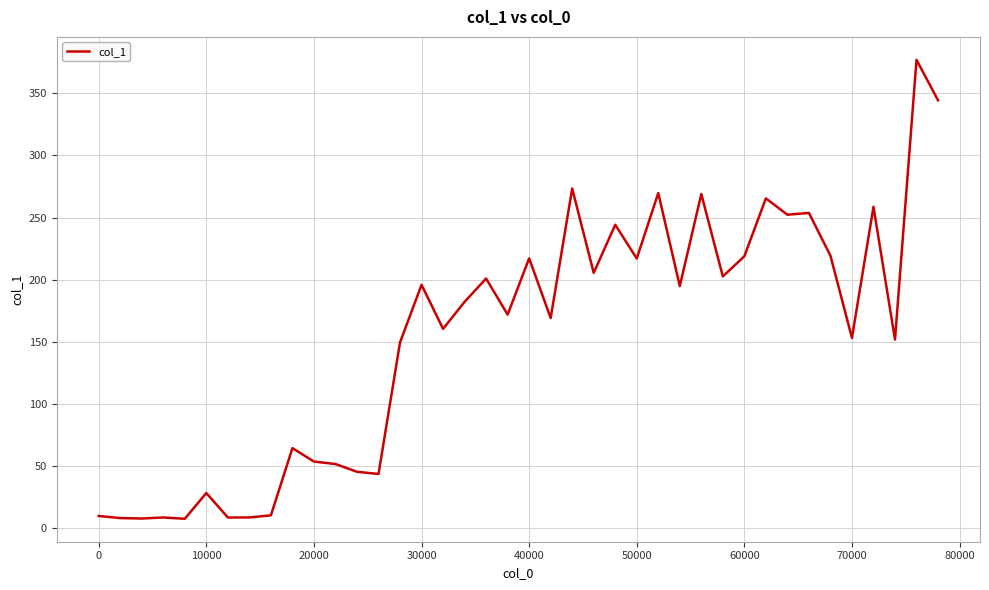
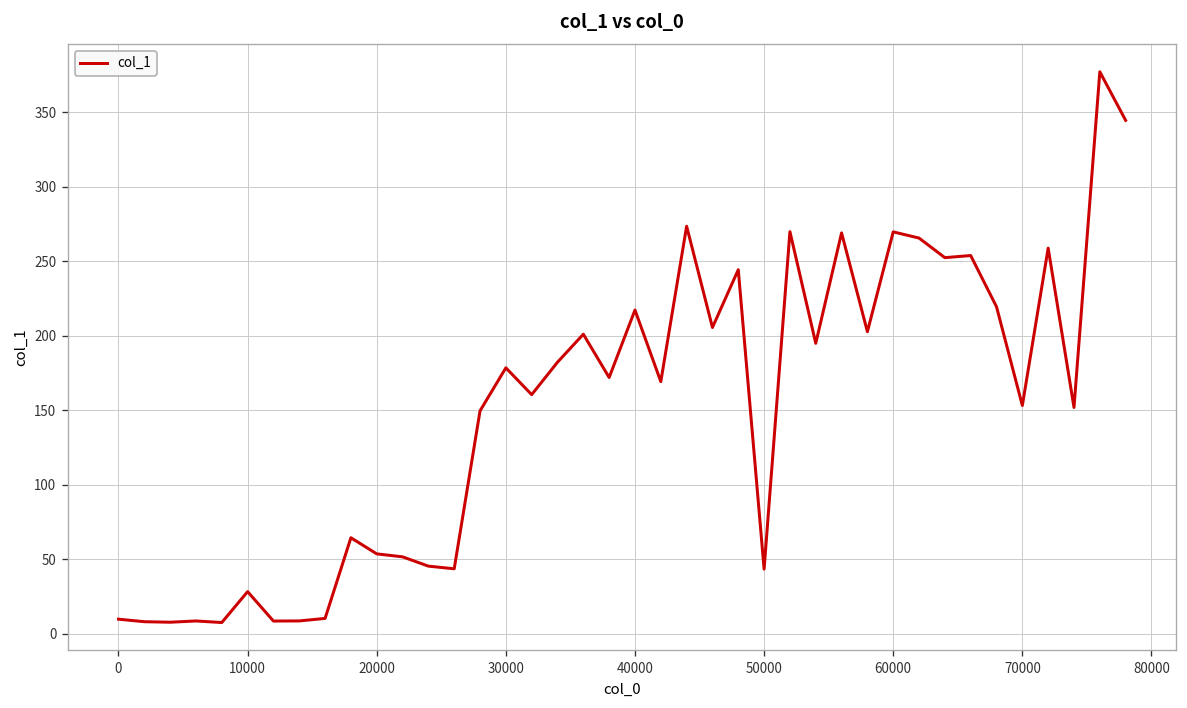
30000: 196 -> 178
50000: 217 -> 43
60000: 219 -> 270
